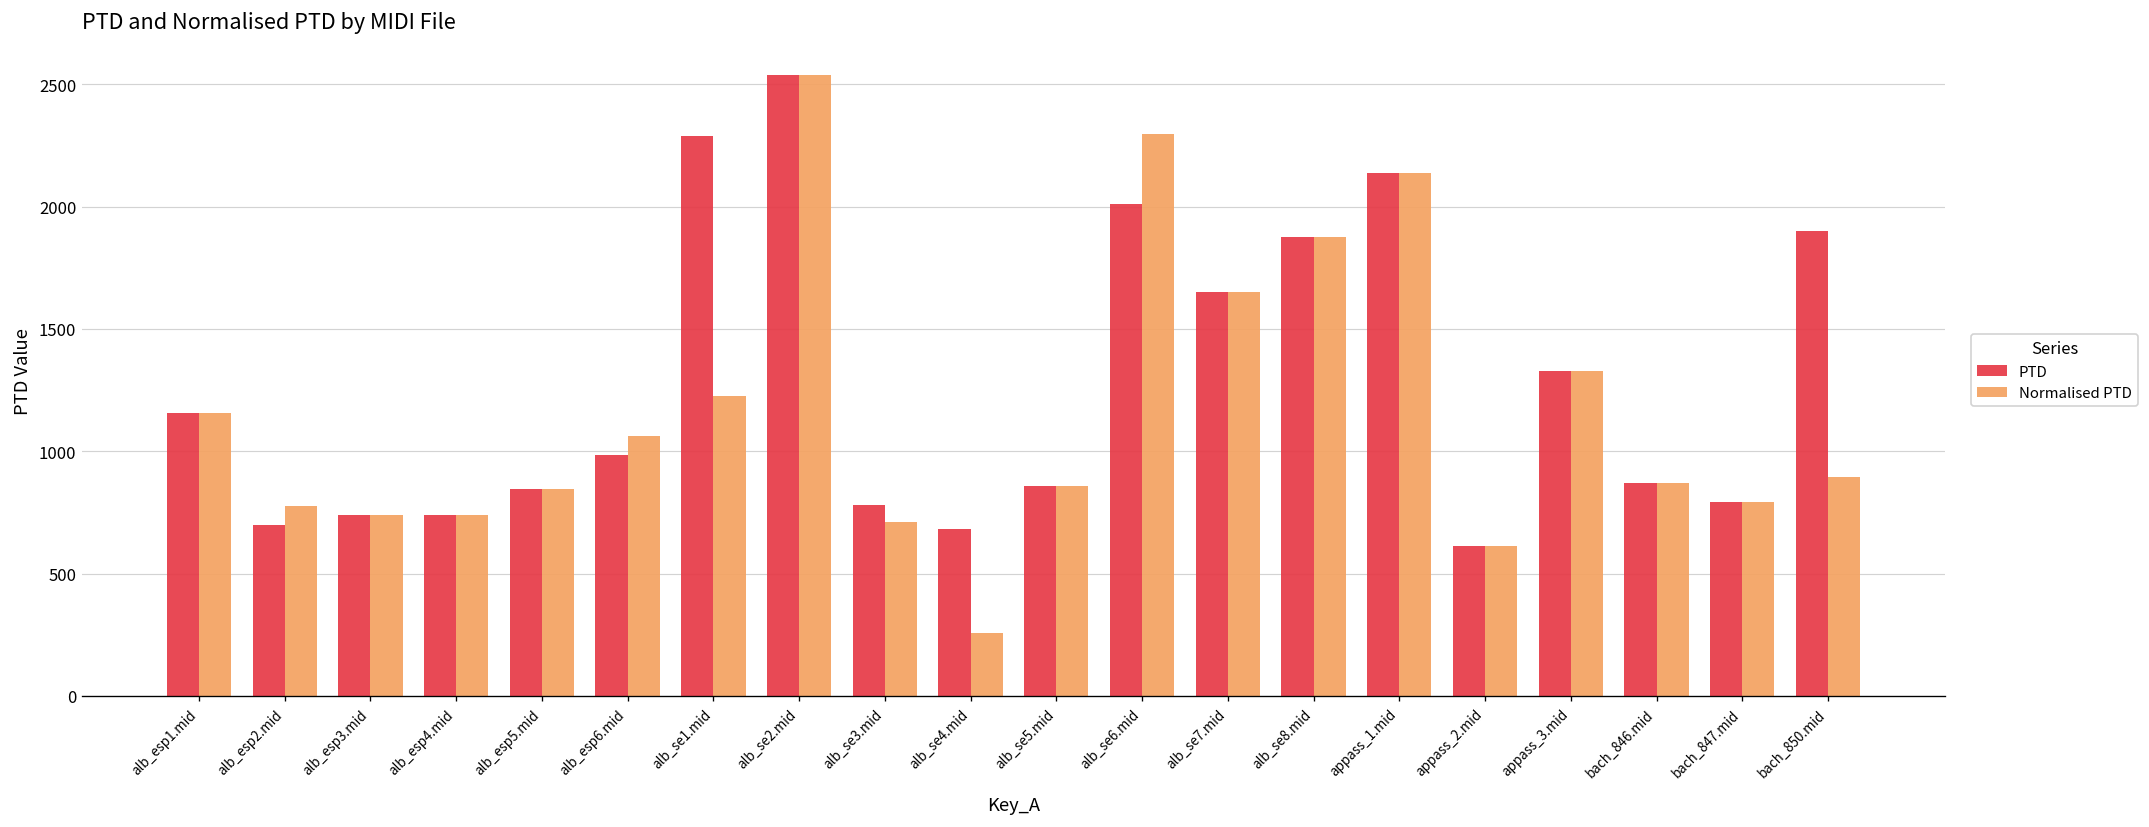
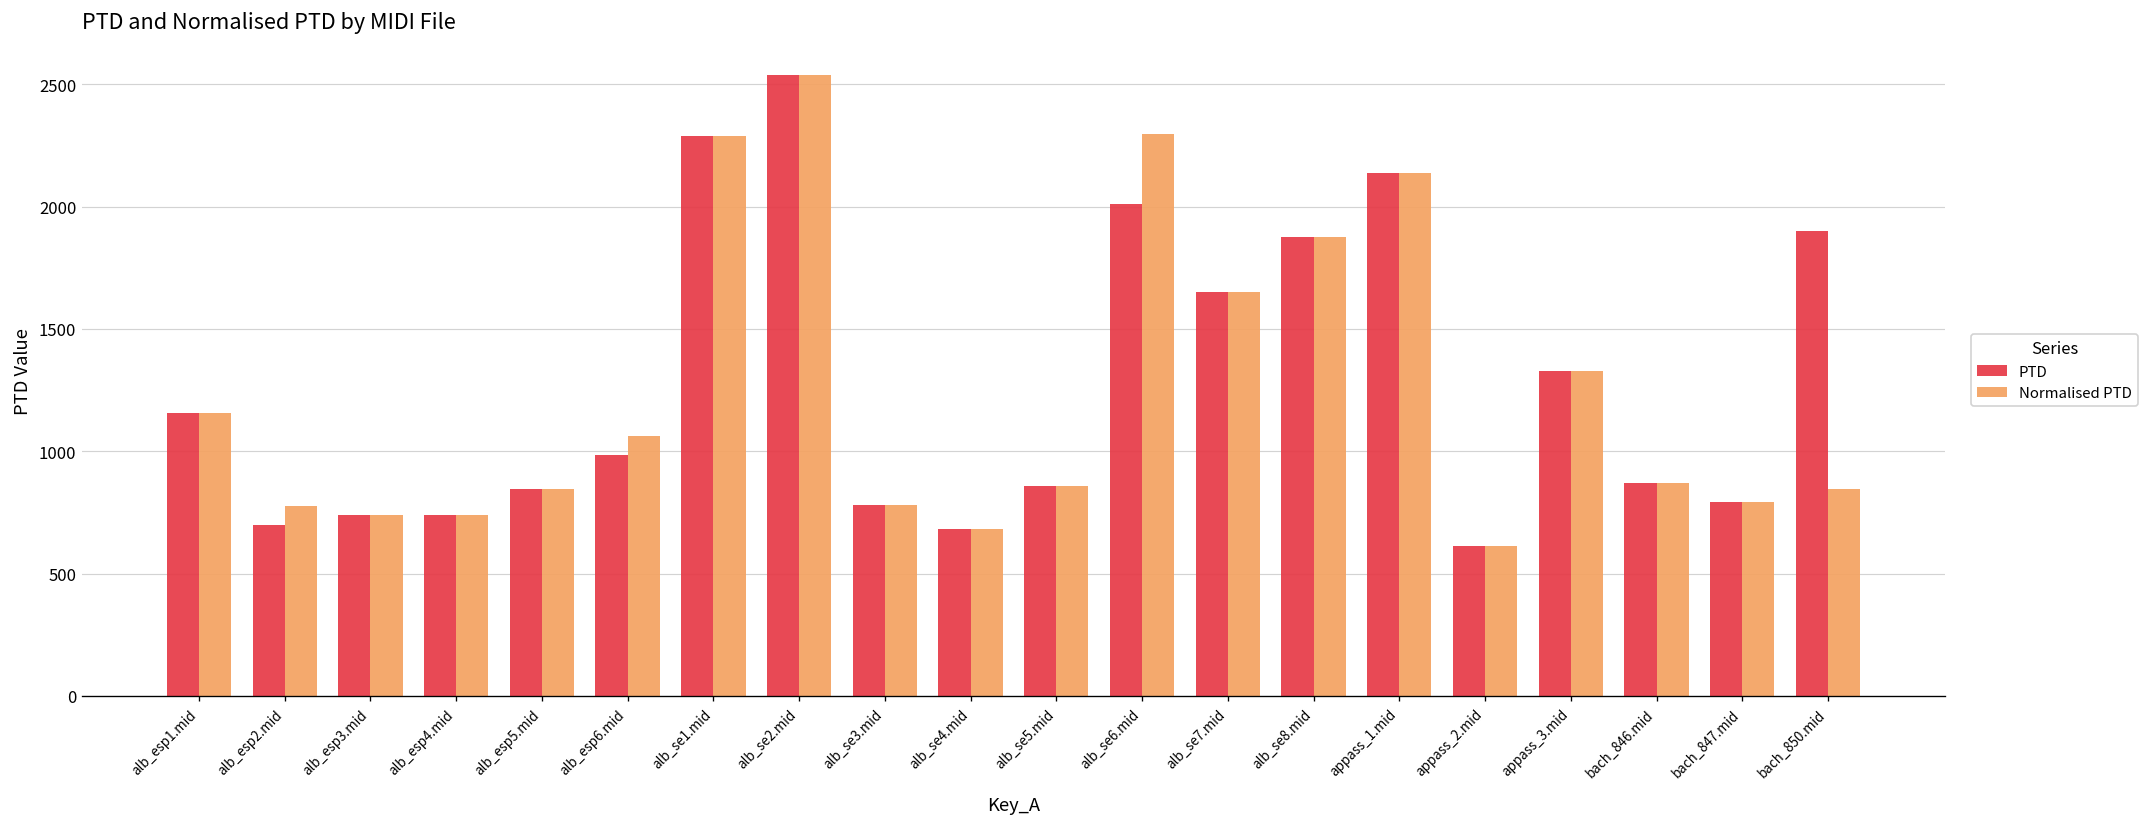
Normalised PTD, alb_se1.mid: 1220 -> 2290
Normalised PTD, alb_se3.mid: 710 -> 780
Normalised PTD, alb_se4.mid: 260 -> 680
Normalised PTD, bach_850.mid: 900 -> 850
